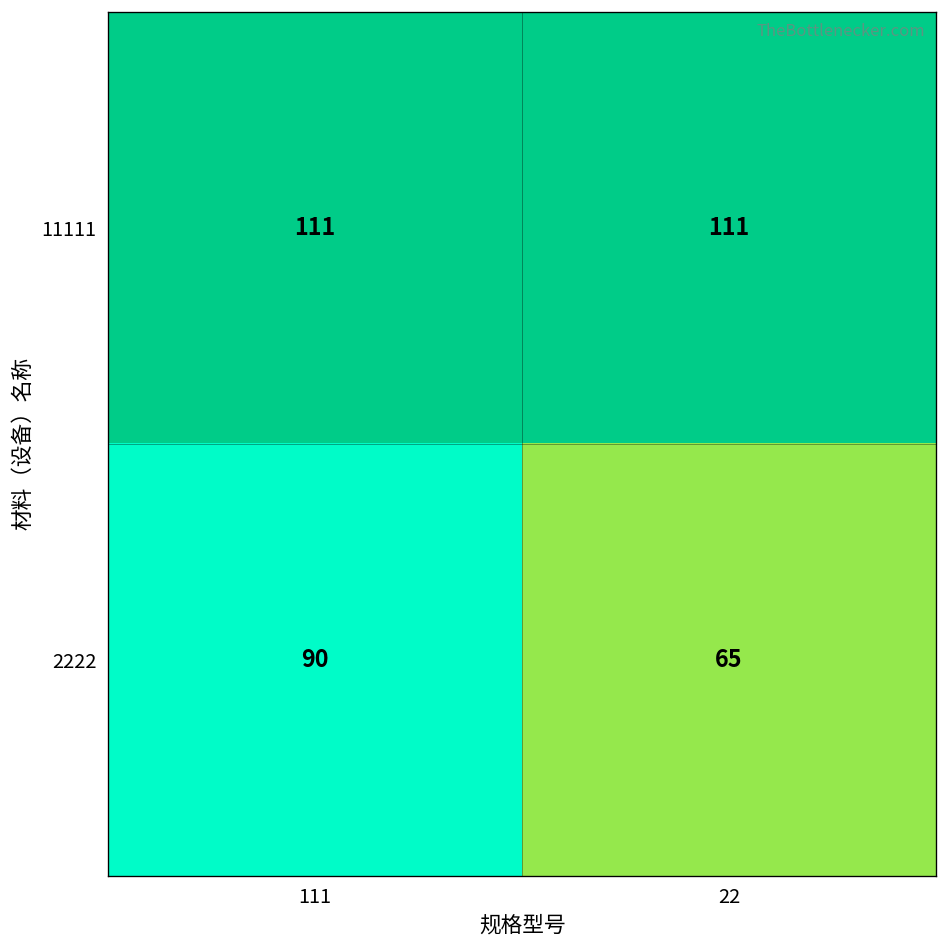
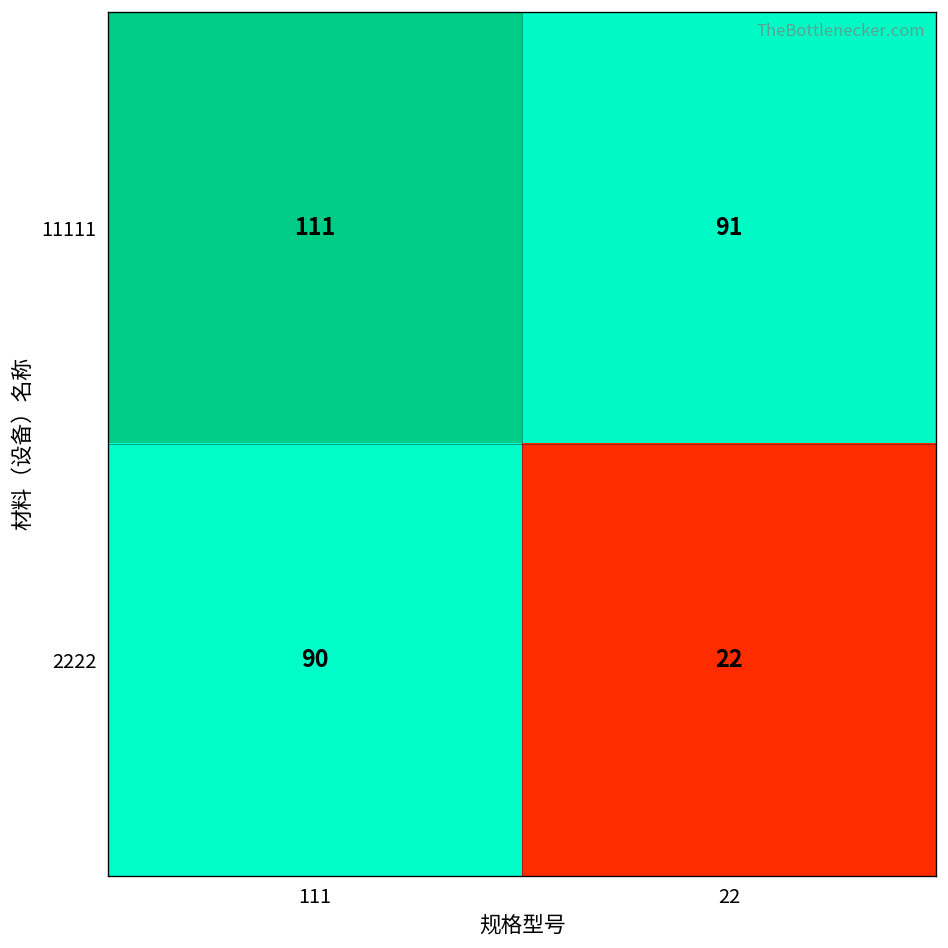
11111, 22: 111 -> 91
2222, 22: 65 -> 22
